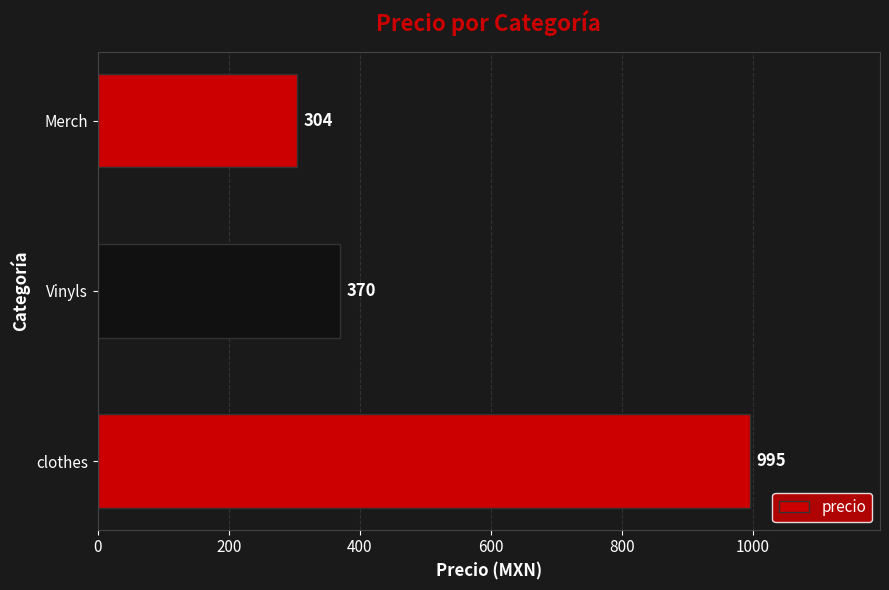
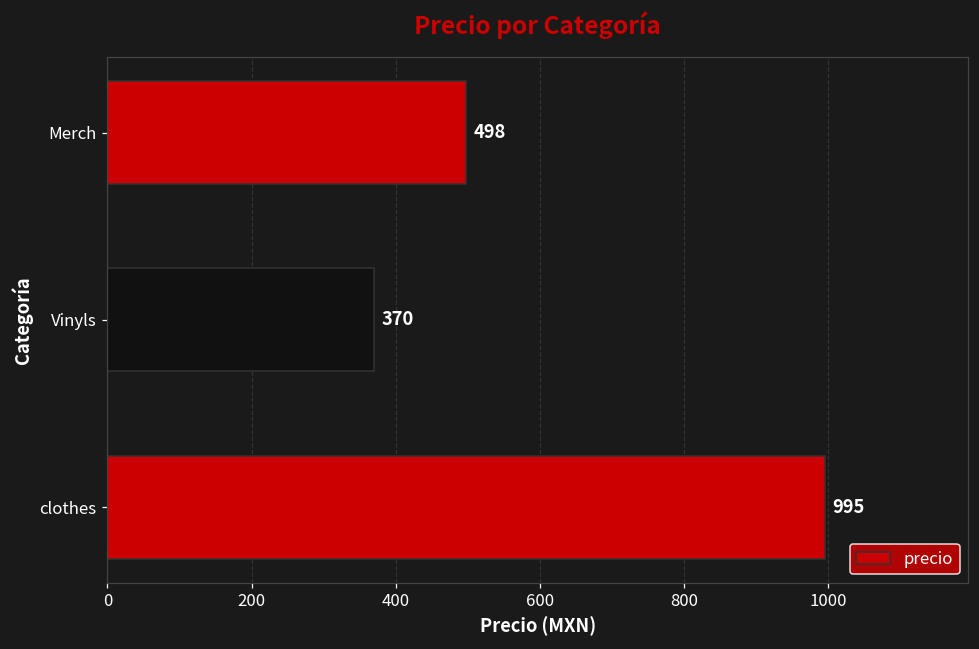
Merch: 304 -> 498
